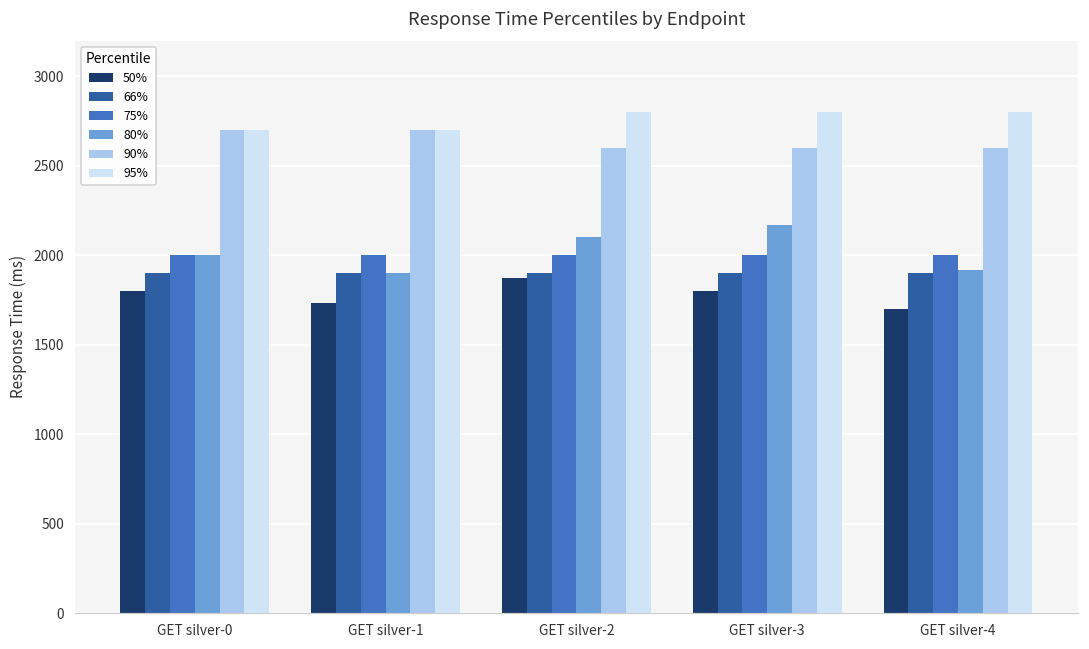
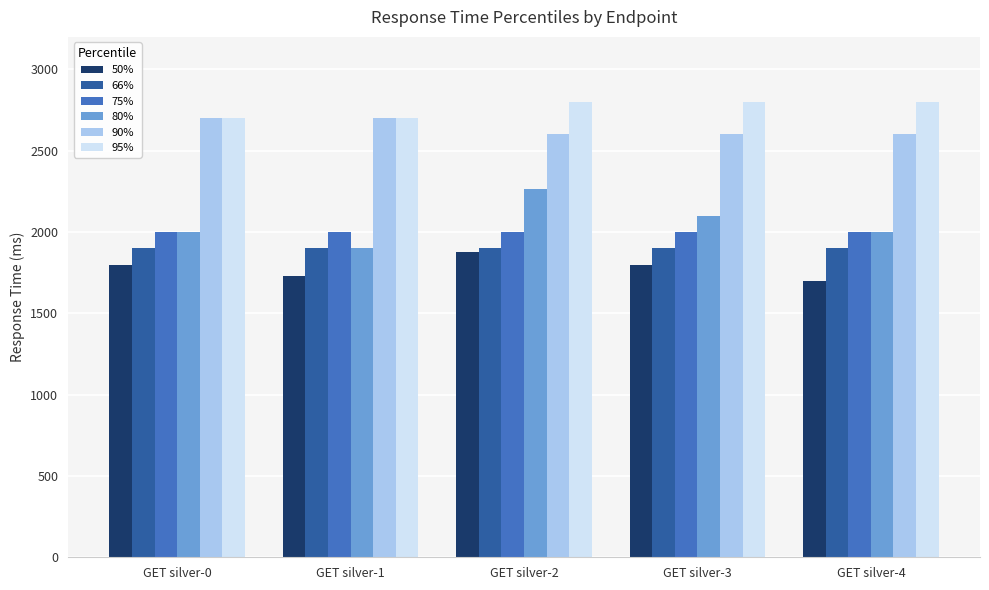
80%, GET silver-2: 2100 -> 2270
80%, GET silver-3: 2170 -> 2100
80%, GET silver-4: 1920 -> 2000
